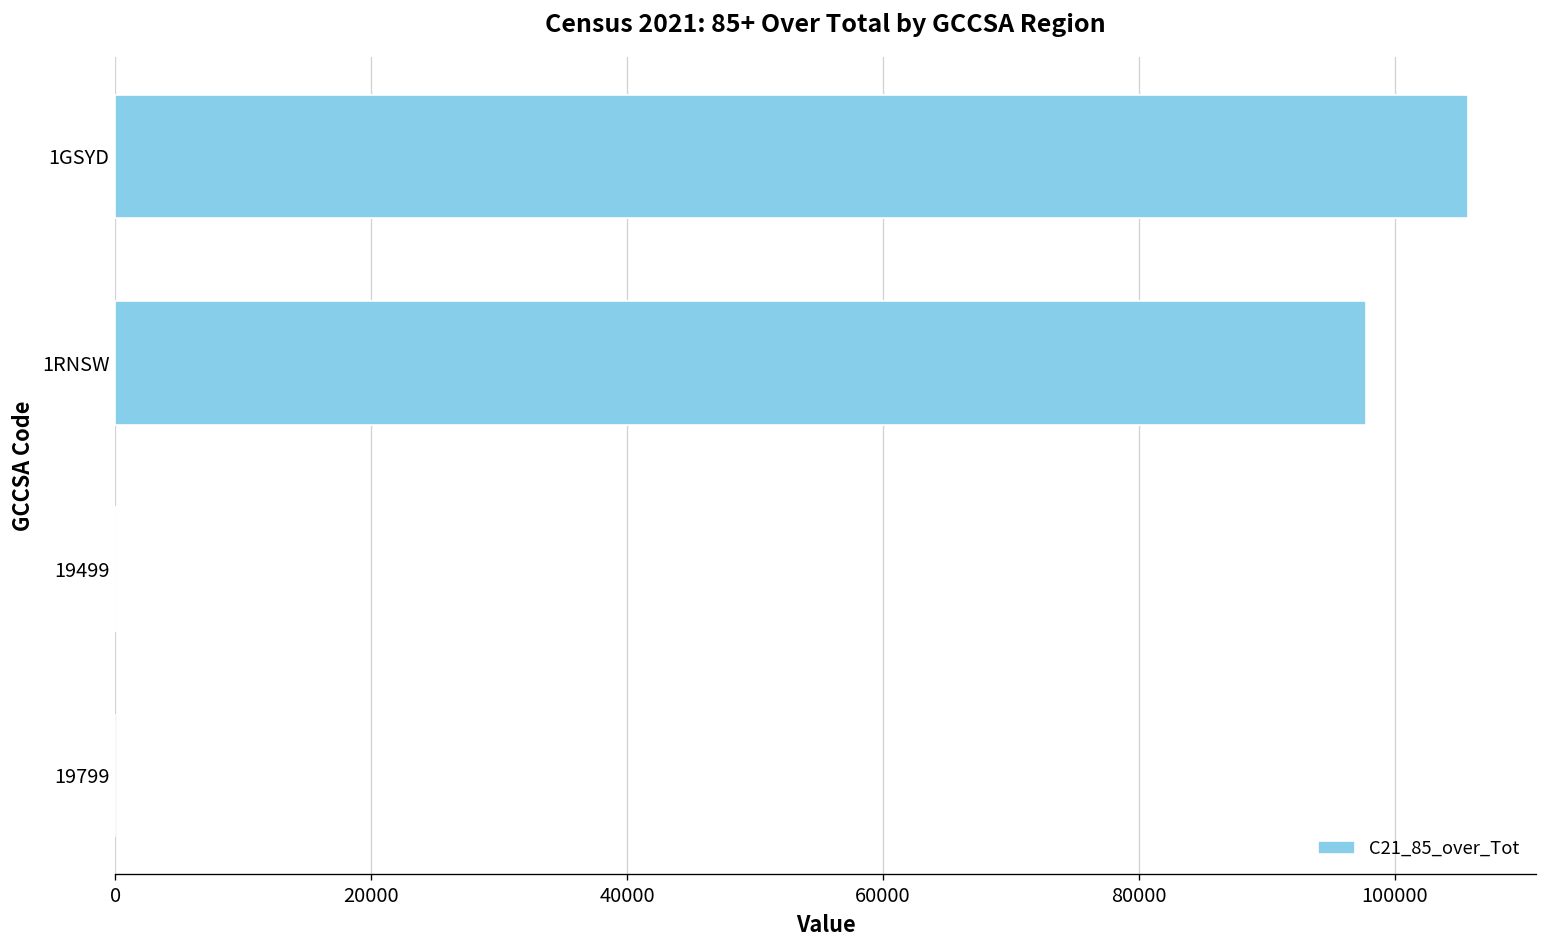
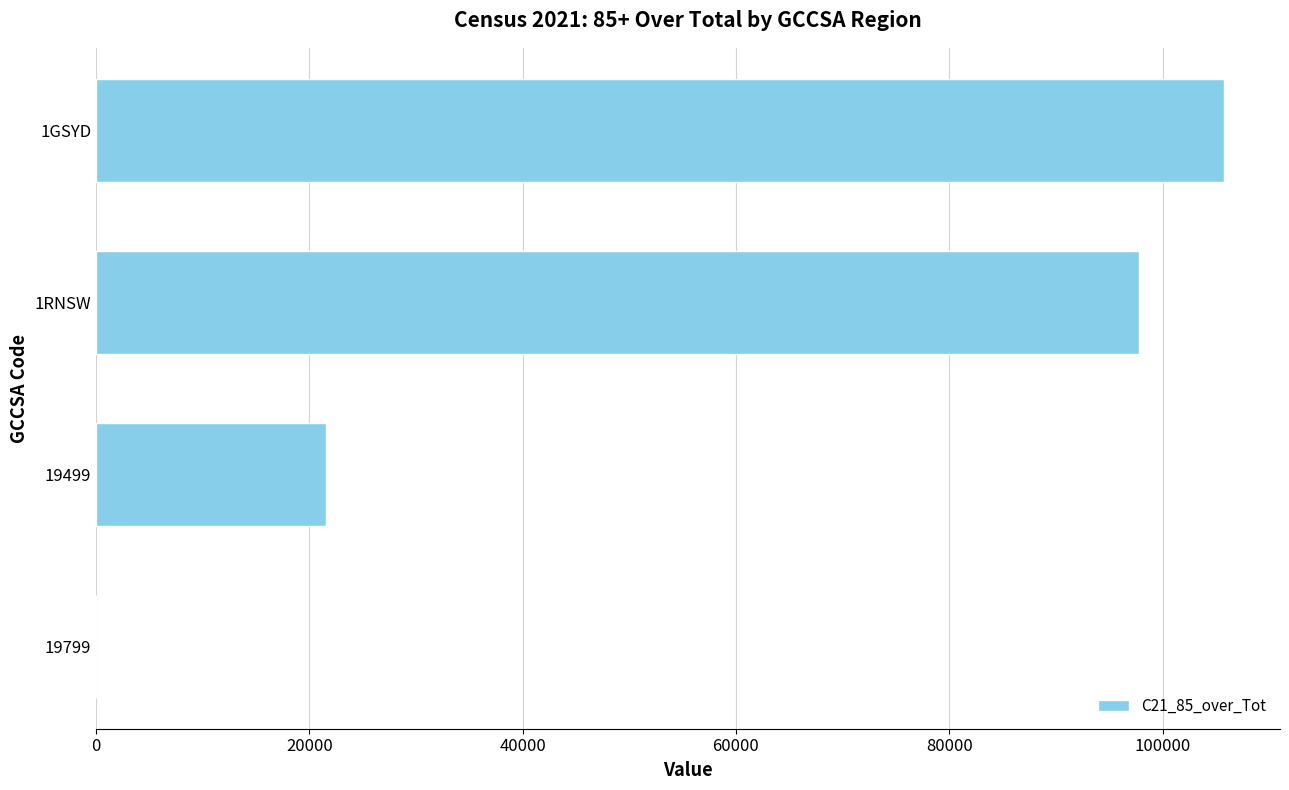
19499: 0 -> 21600
